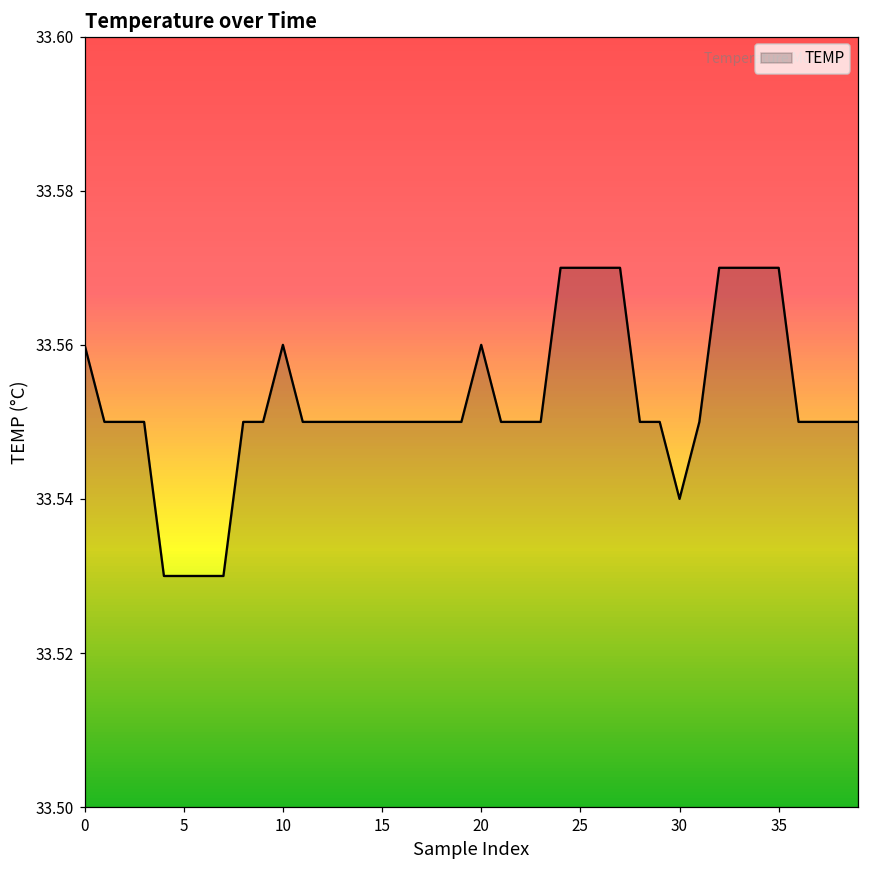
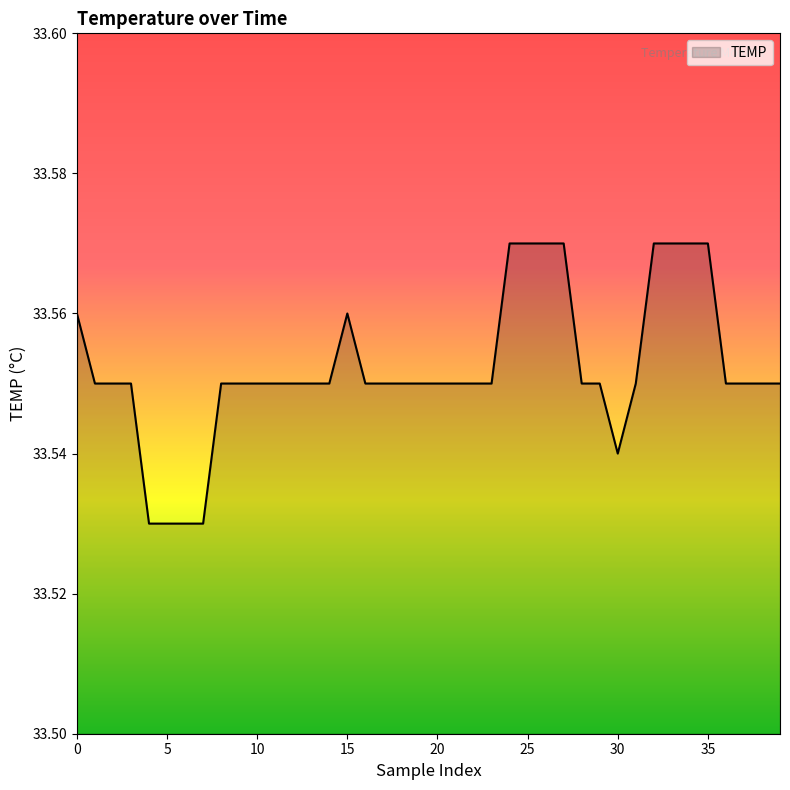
10: 33.56 -> 33.55
15: 33.55 -> 33.56
20: 33.56 -> 33.55
